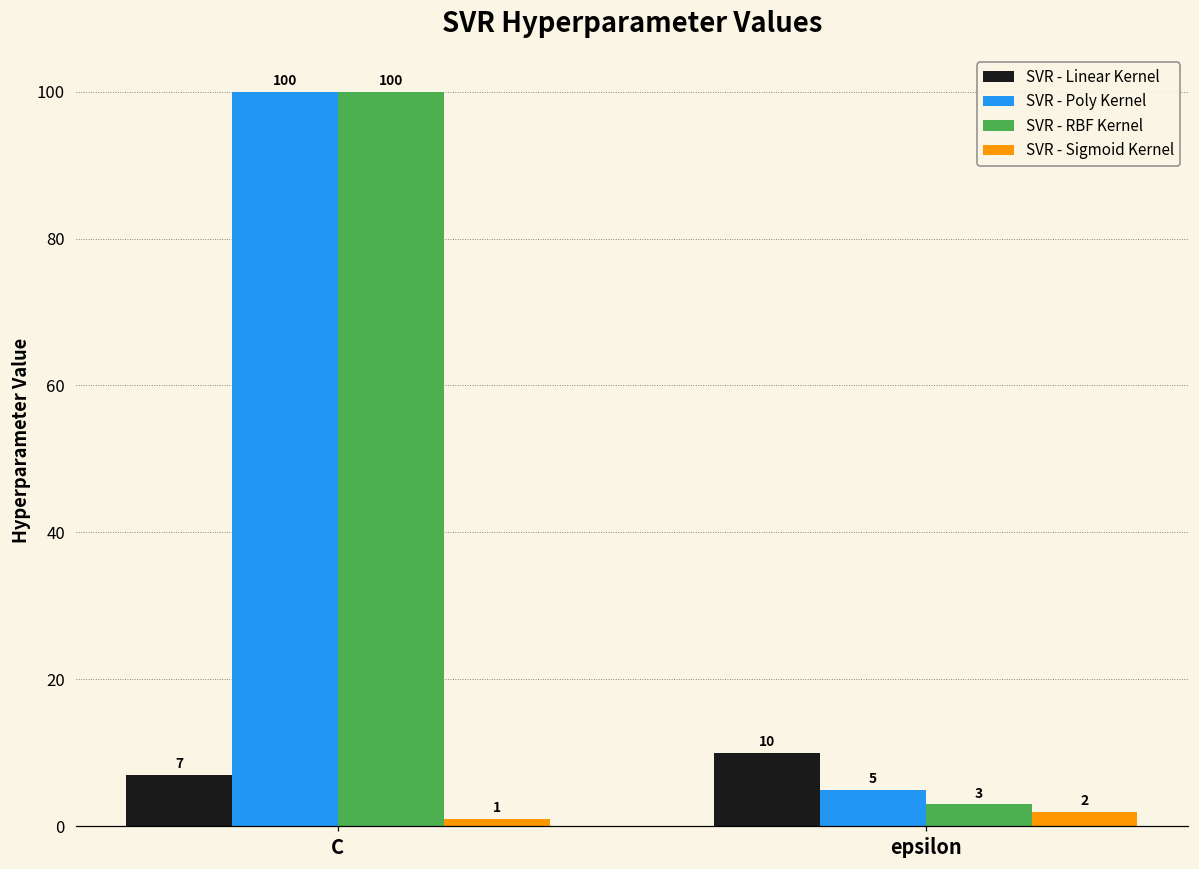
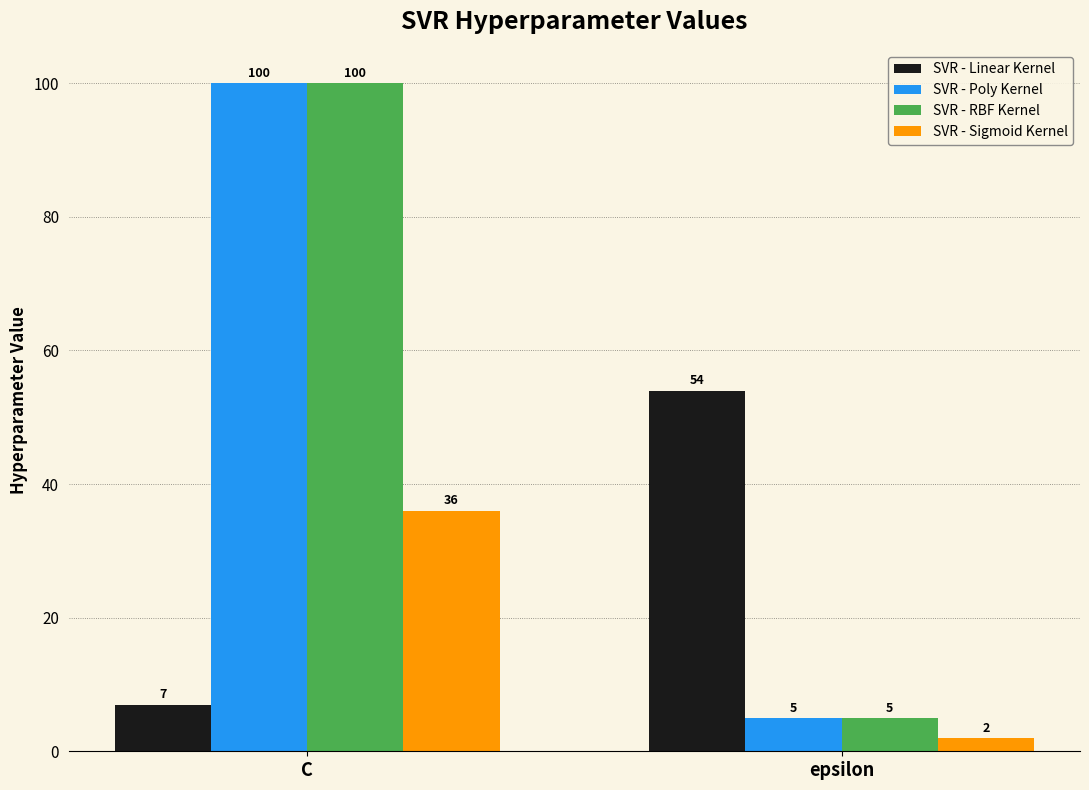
SVR - Sigmoid Kernel, C: 1 -> 36
SVR - Linear Kernel, epsilon: 10 -> 54
SVR - RBF Kernel, epsilon: 3 -> 5
